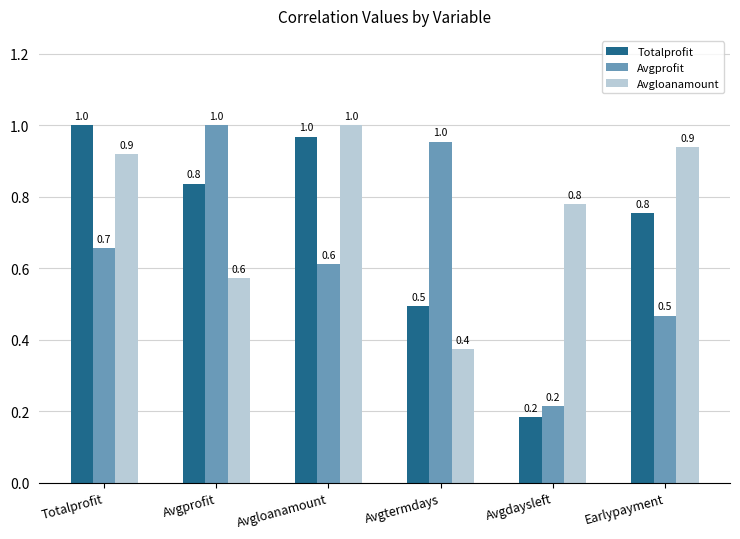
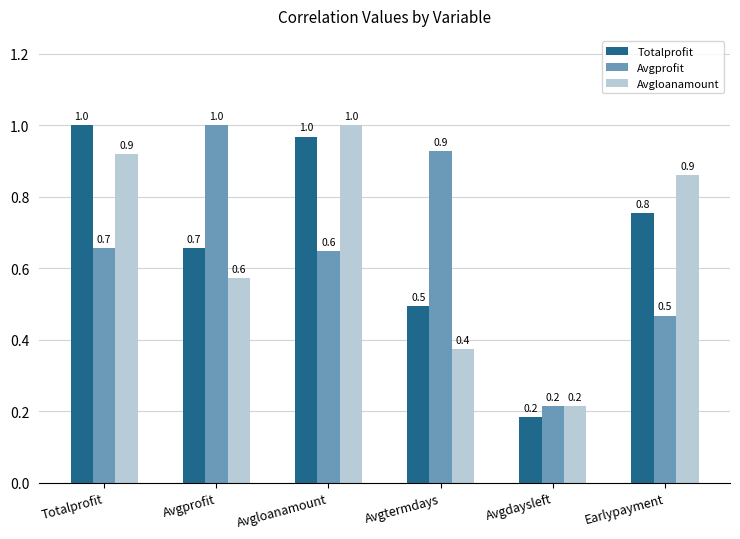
Totalprofit, Avgprofit: 0.8 -> 0.7
Avgprofit, Avgloanamount: 0.61 -> 0.65
Avgprofit, Avgtermdays: 1.0 -> 0.9
Avgloanamount, Avgdaysleft: 0.8 -> 0.2
Avgloanamount, Earlypayment: 0.94 -> 0.86
